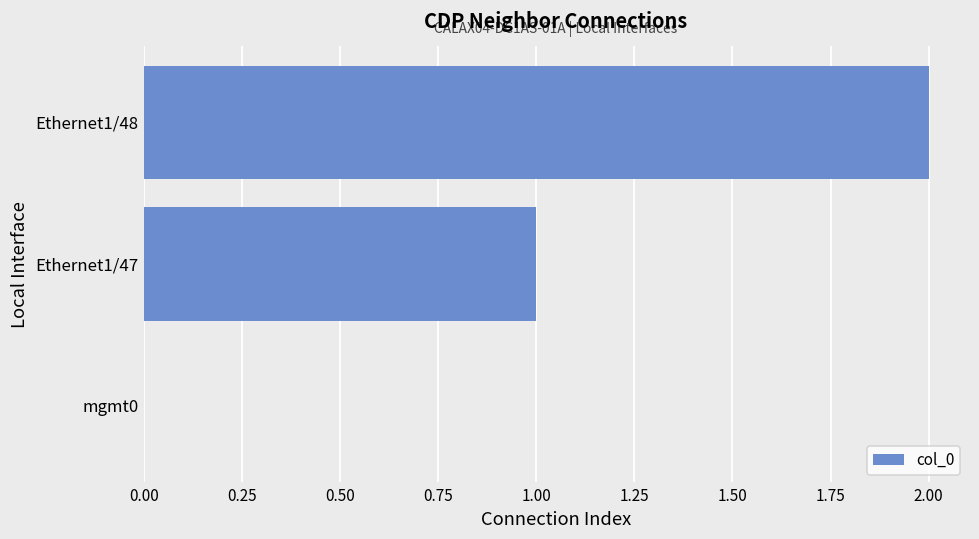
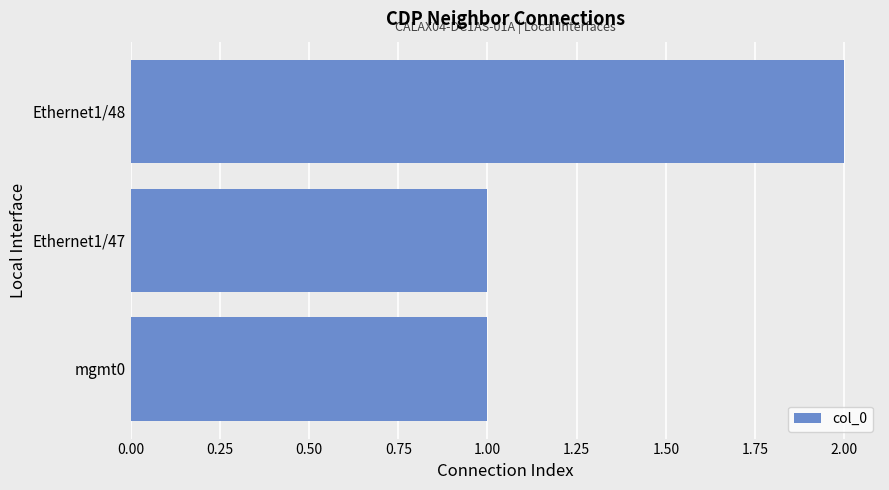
mgmt0: 0 -> 1
